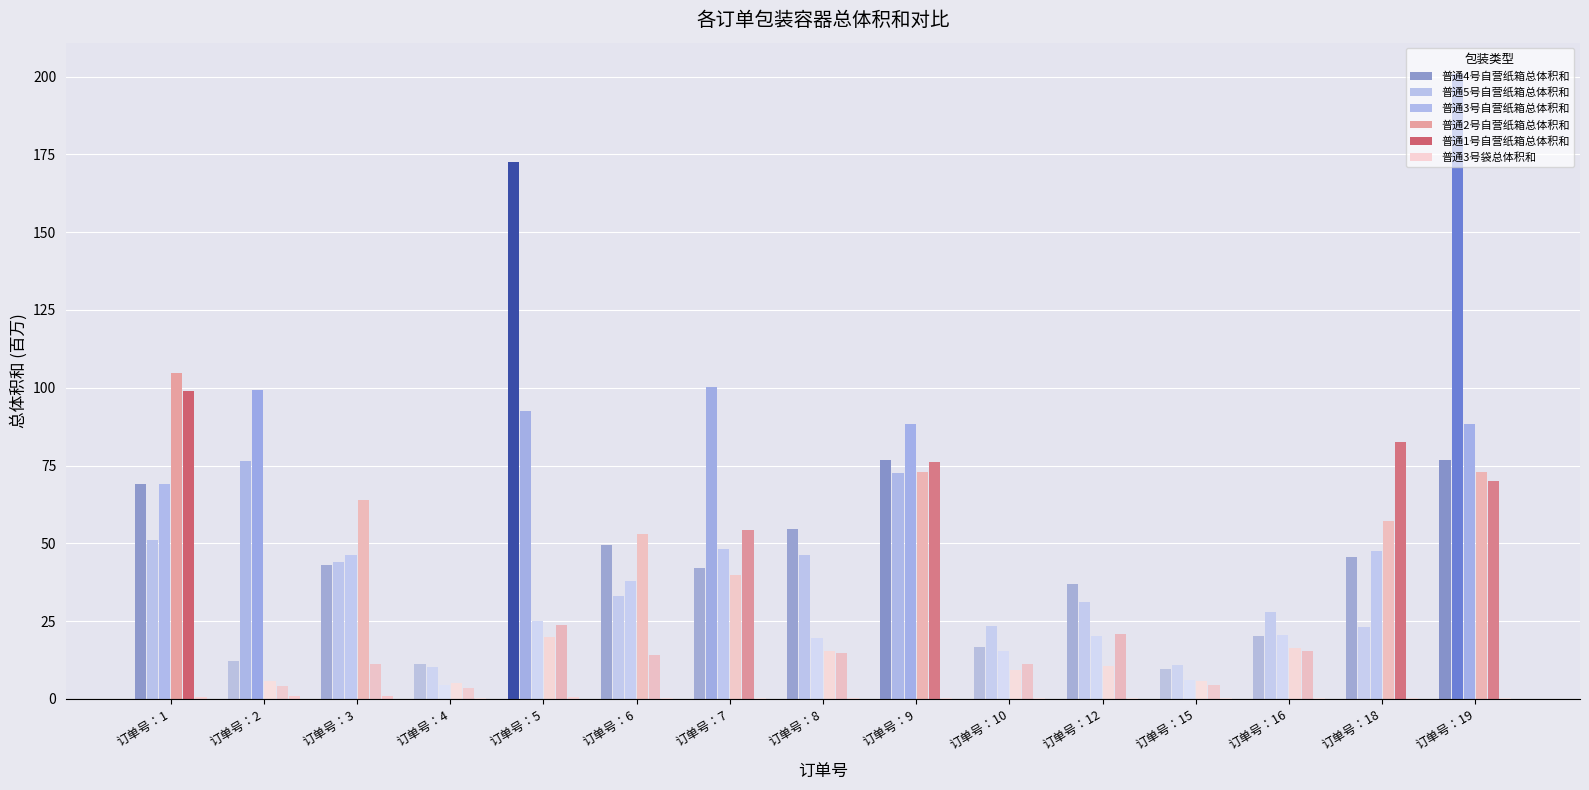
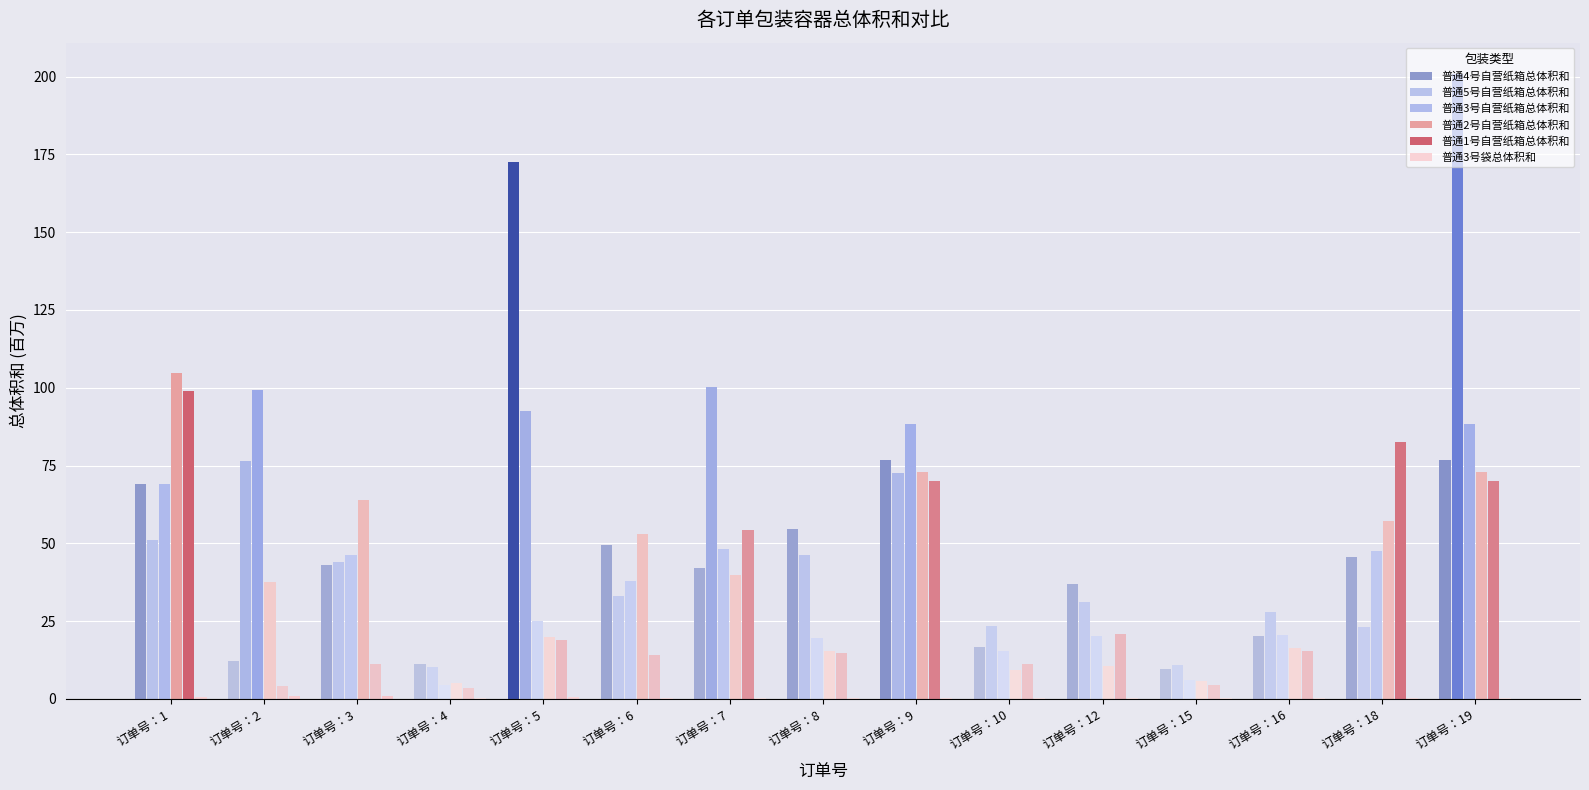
普通2号自营纸箱总体积和, 订单号：2: 6 -> 38
普通1号自营纸箱总体积和, 订单号：5: 24 -> 19
普通1号自营纸箱总体积和, 订单号：9: 76 -> 70
